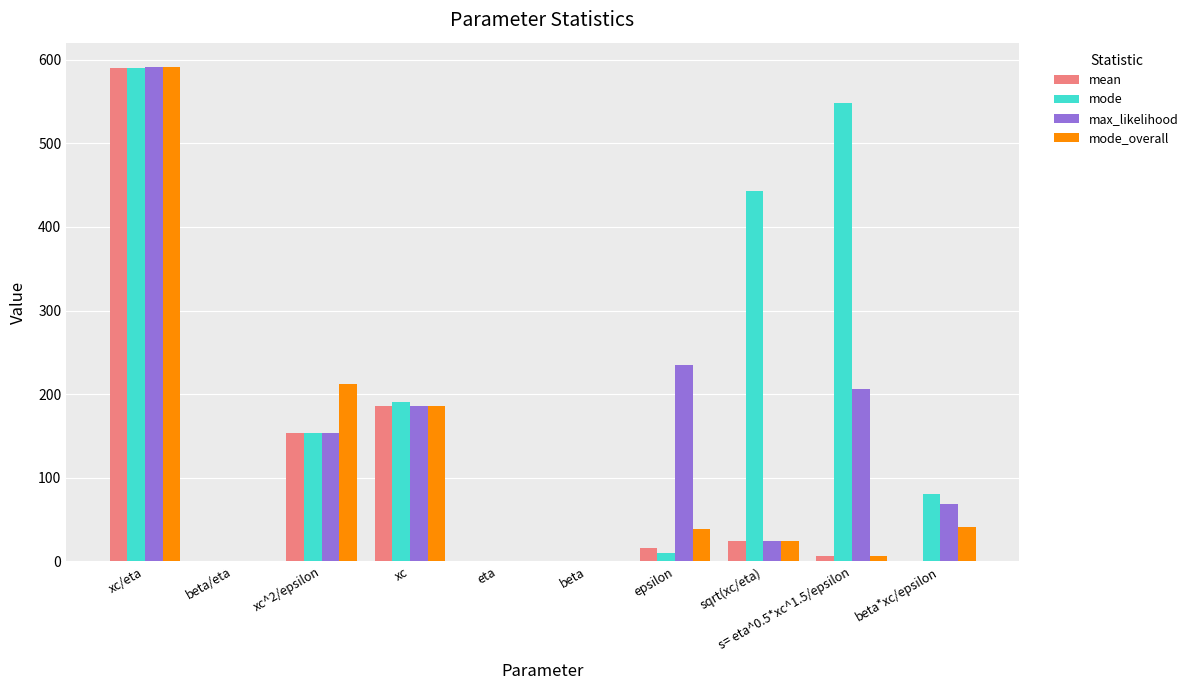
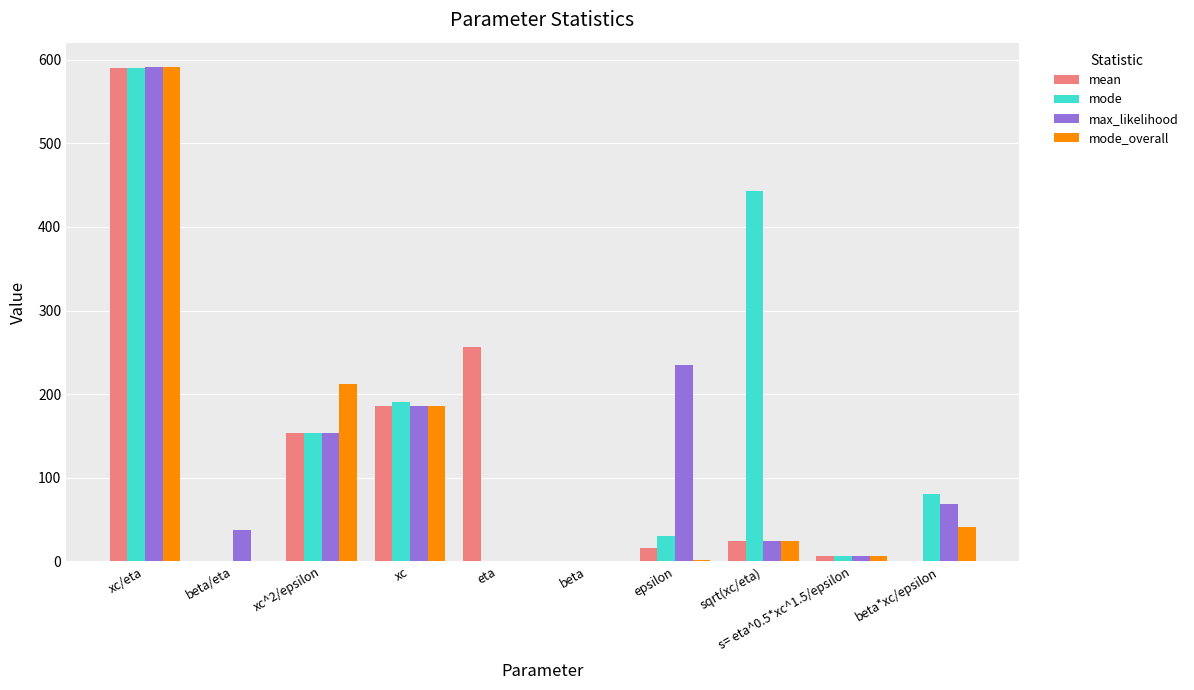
max_likelihood, beta/eta: 0 -> 40
mean, eta: 0 -> 260
mode, epsilon: 10 -> 30
mode_overall, epsilon: 40 -> 0
mode, s= eta^0.5*xc^1.5/epsilon: 550 -> 10
max_likelihood, s= eta^0.5*xc^1.5/epsilon: 210 -> 10
